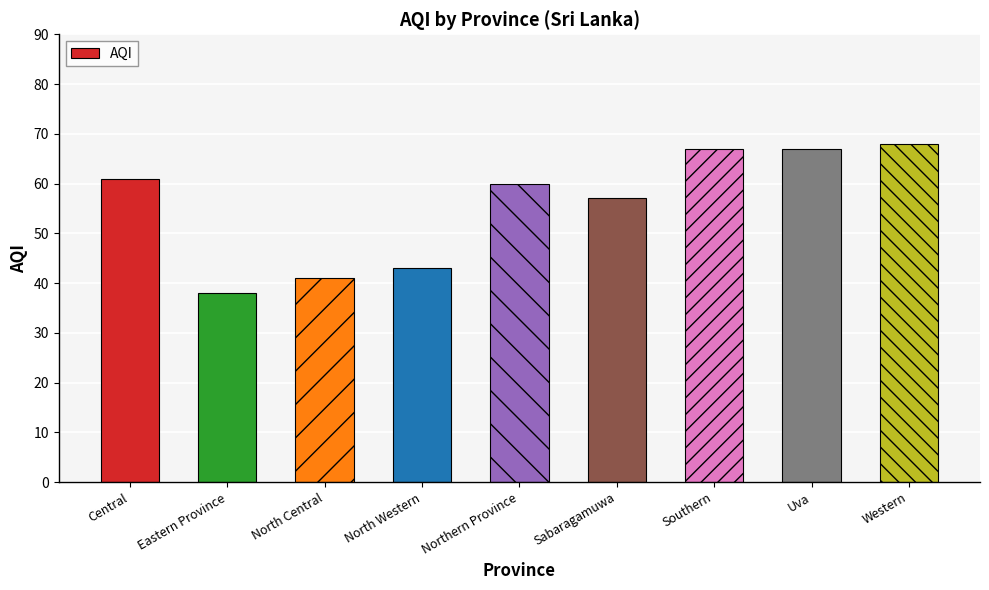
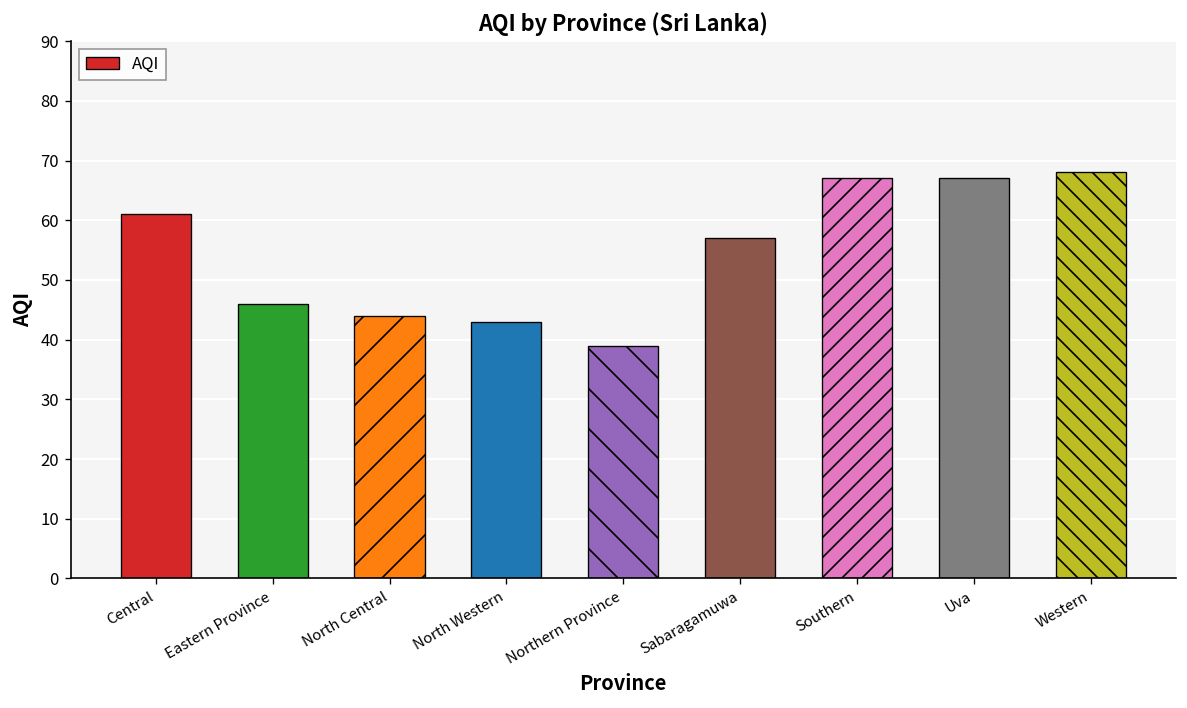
Eastern Province: 38 -> 46
North Central: 41 -> 44
Northern Province: 60 -> 39
